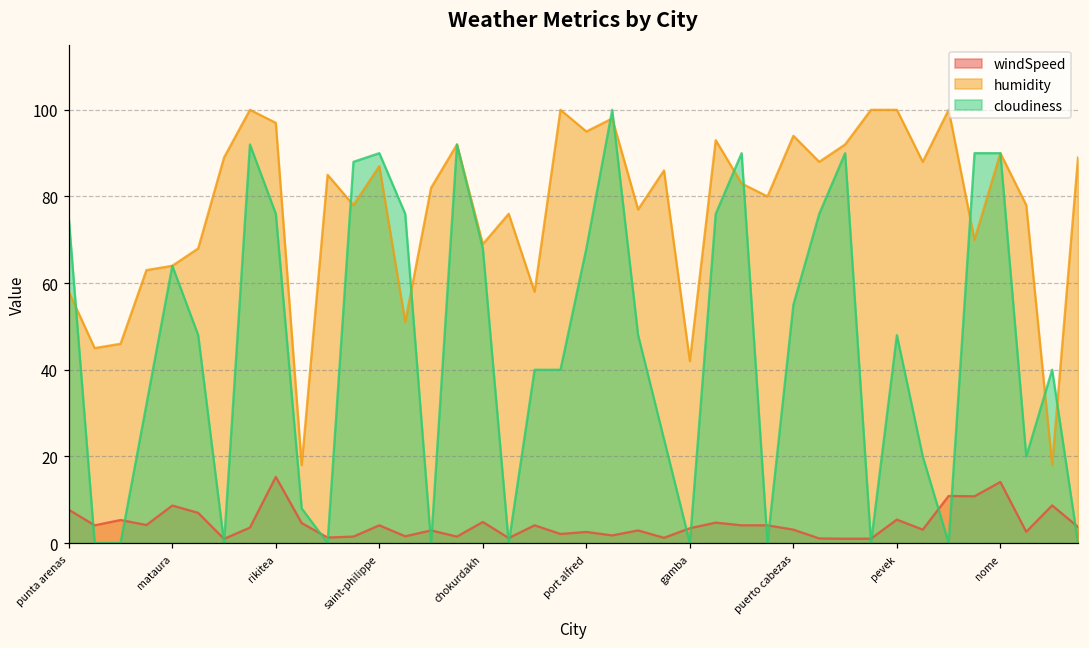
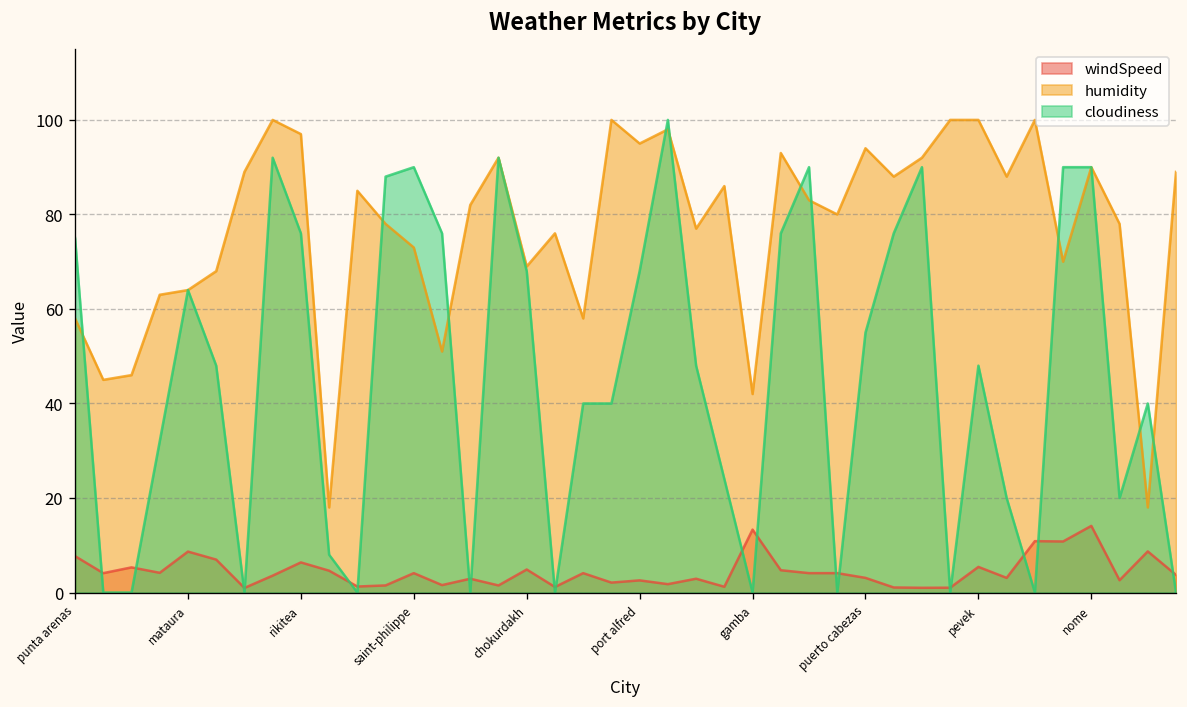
windSpeed, rikitea: 15 -> 6
humidity, saint-philippe: 87 -> 73
windSpeed, gamba: 3 -> 13
